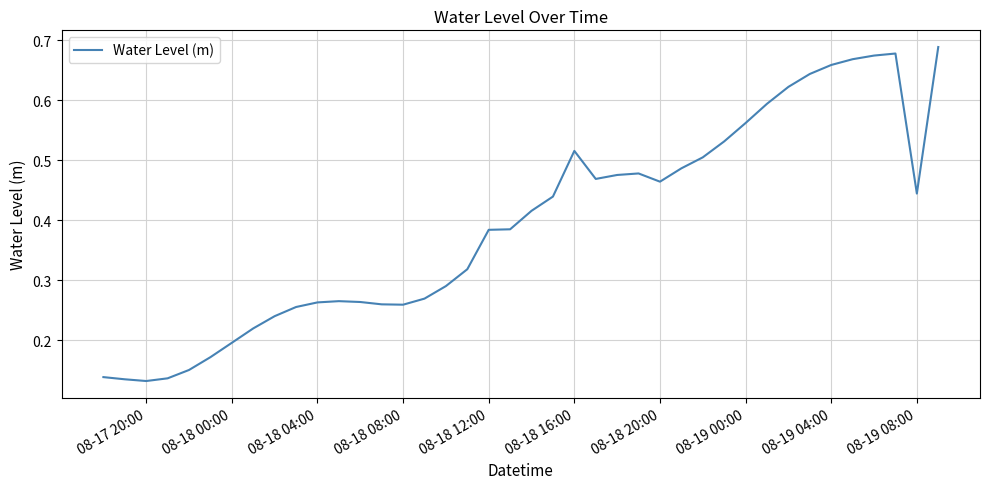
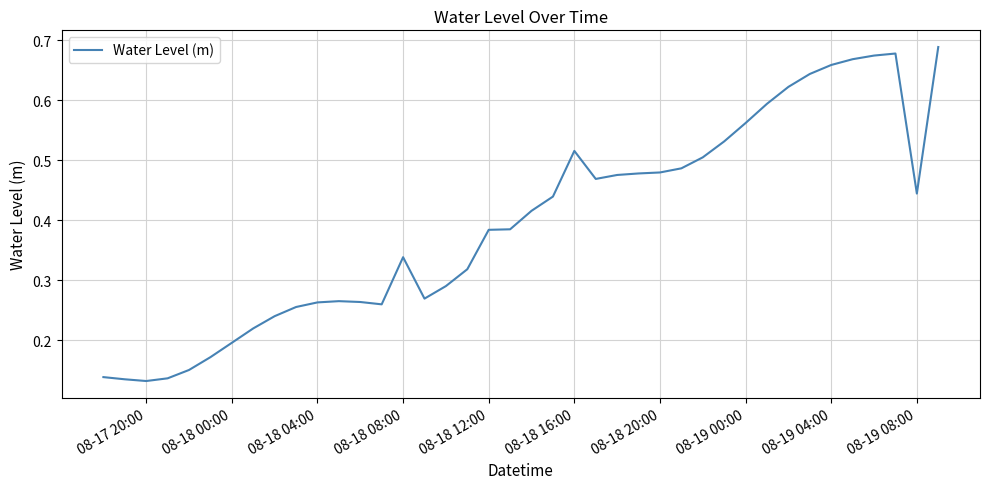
08-18 08:00: 0.26 -> 0.34
08-18 20:00: 0.46 -> 0.48
